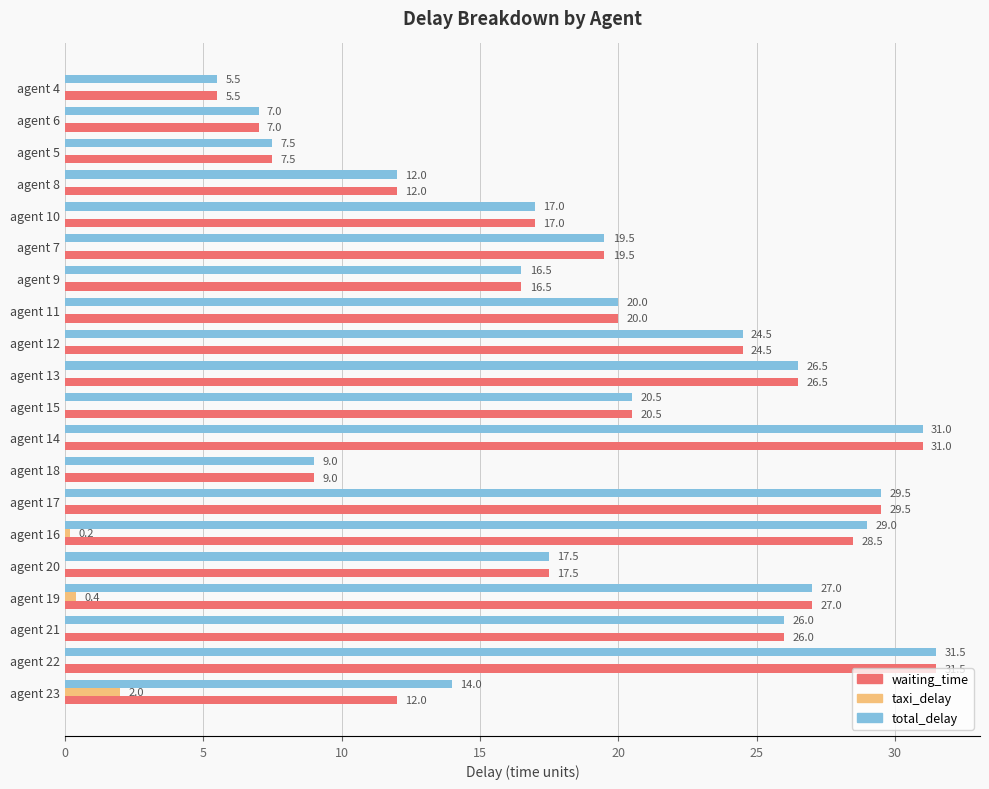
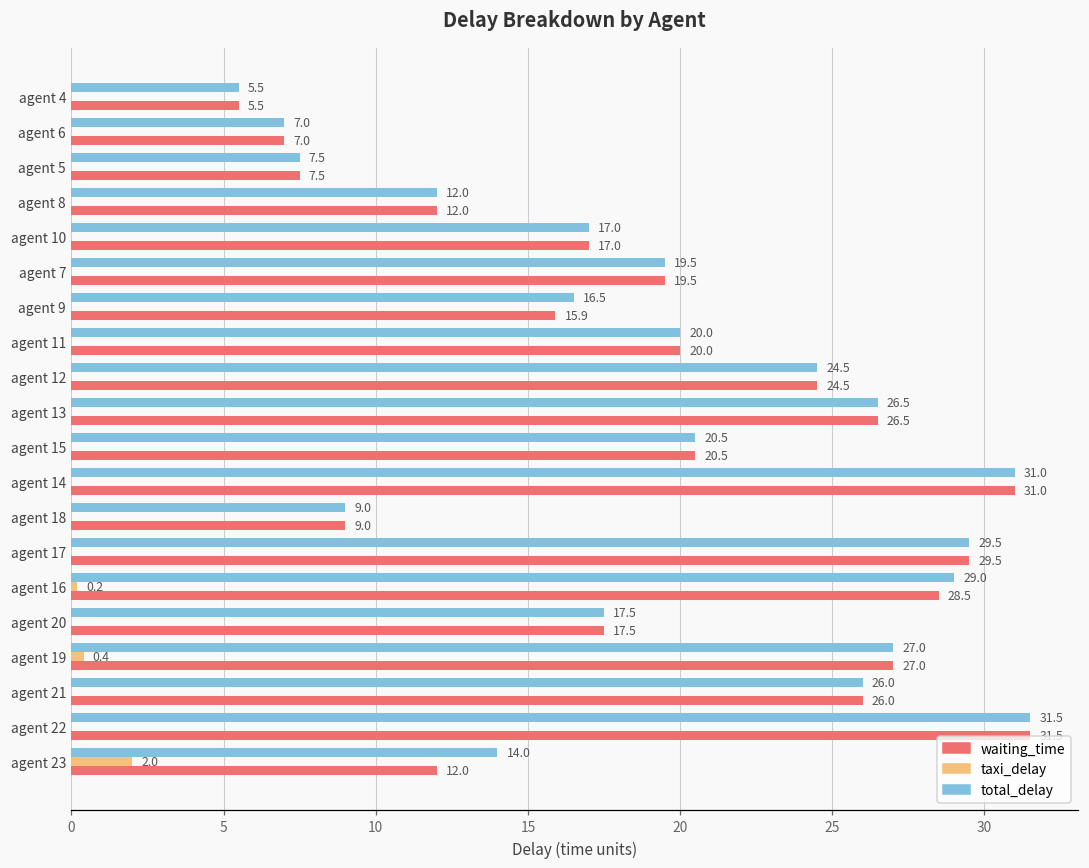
waiting_time, agent 9: 16.5 -> 15.9
